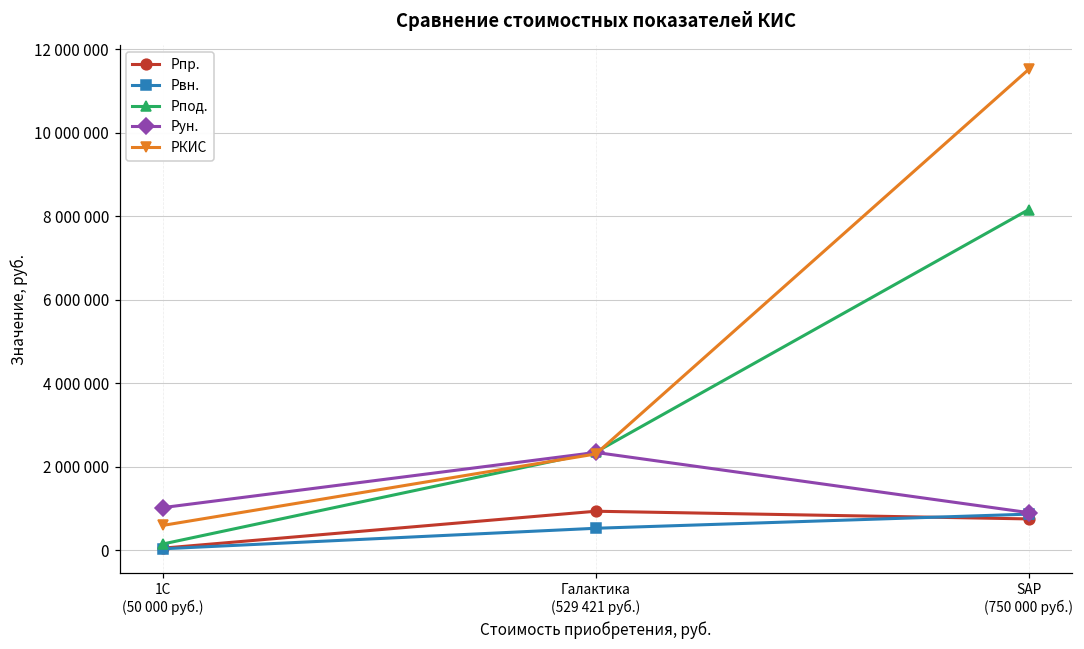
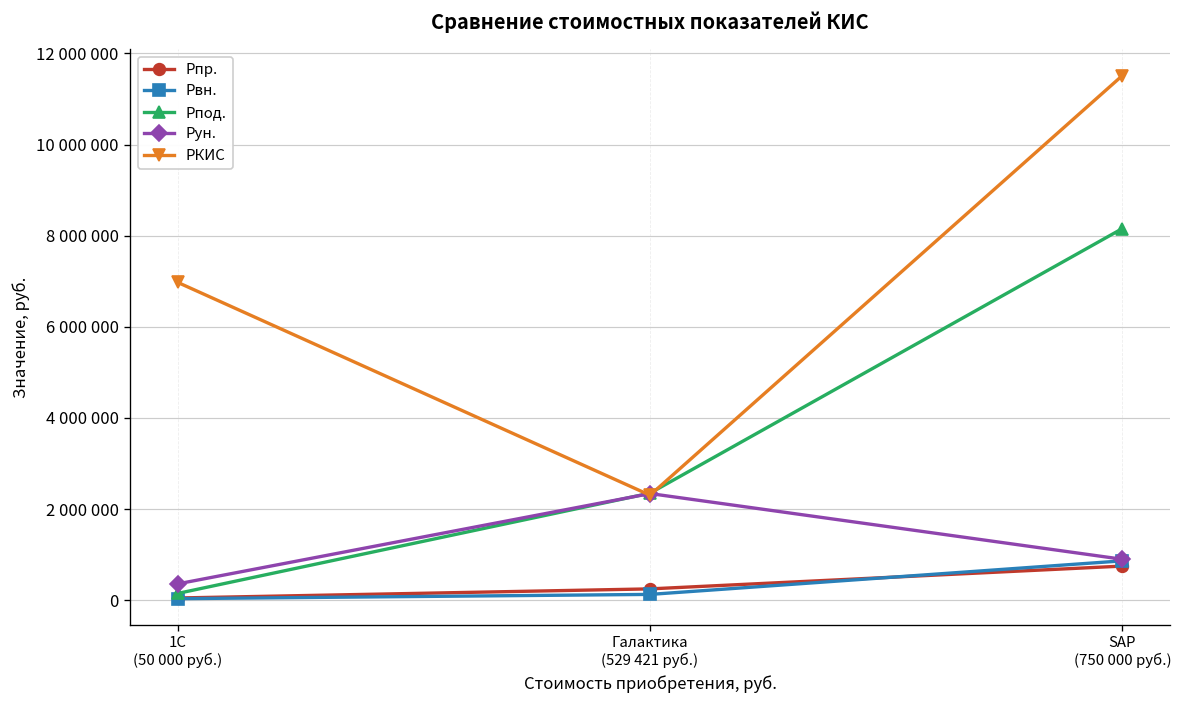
Рун., 1С (50 000 руб.): 1000000 -> 400000
РКИС, 1С (50 000 руб.): 600000 -> 7000000
Рпр., Галактика (529 421 руб.): 900000 -> 300000
Рвн., Галактика (529 421 руб.): 500000 -> 100000
